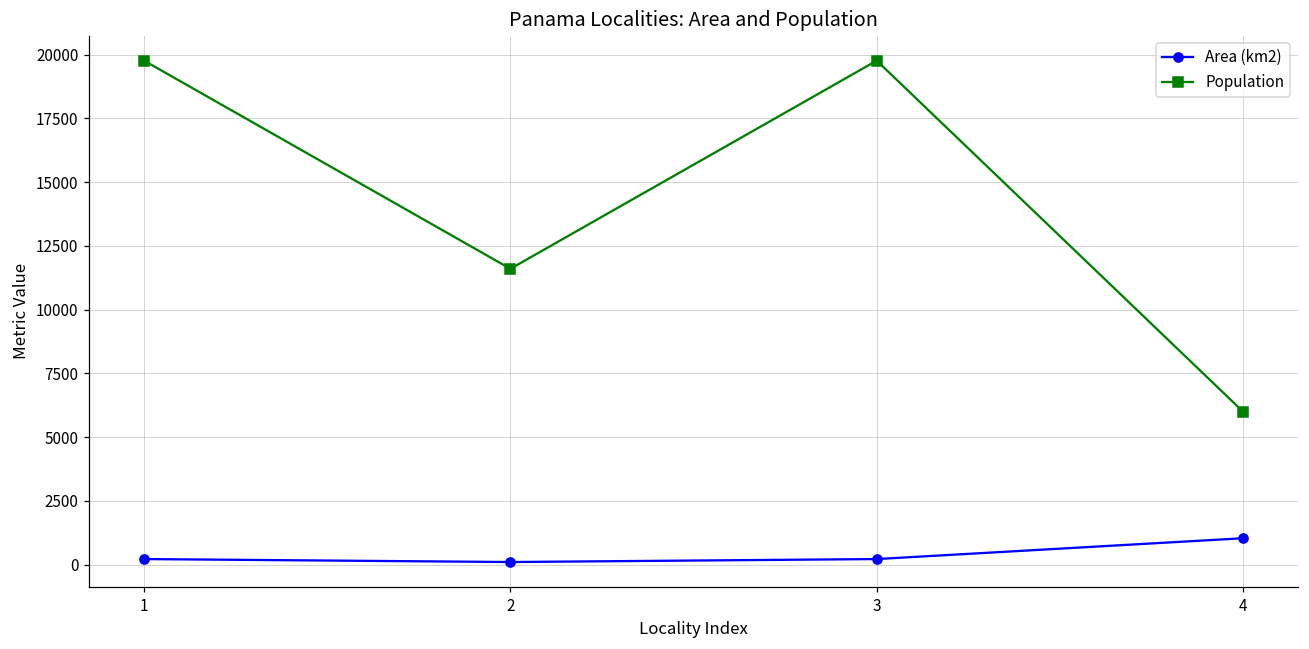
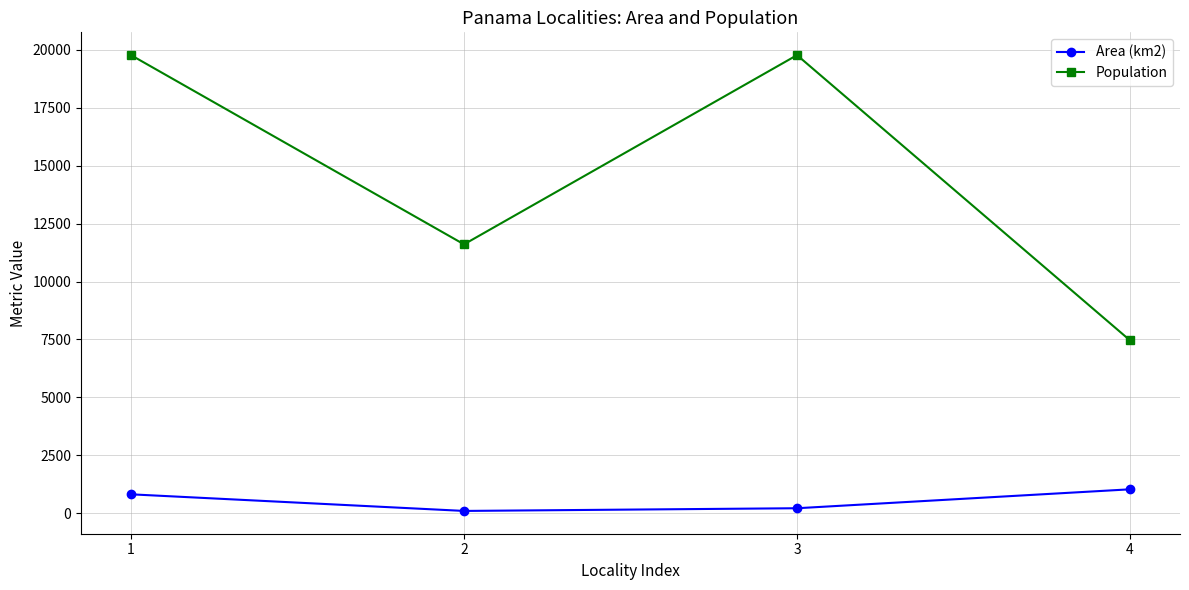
Area (km2), 1: 200 -> 800
Population, 4: 6000 -> 7500
